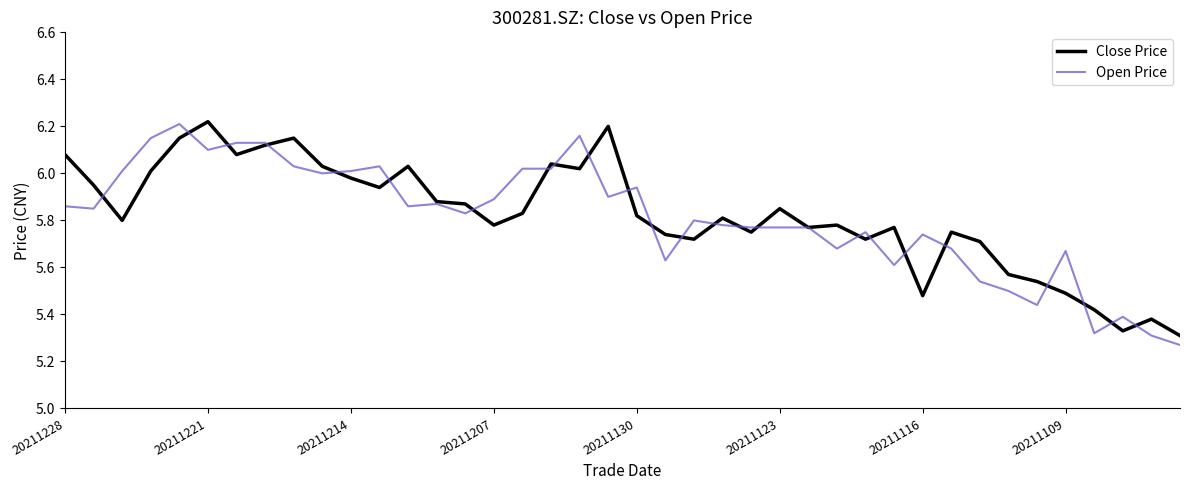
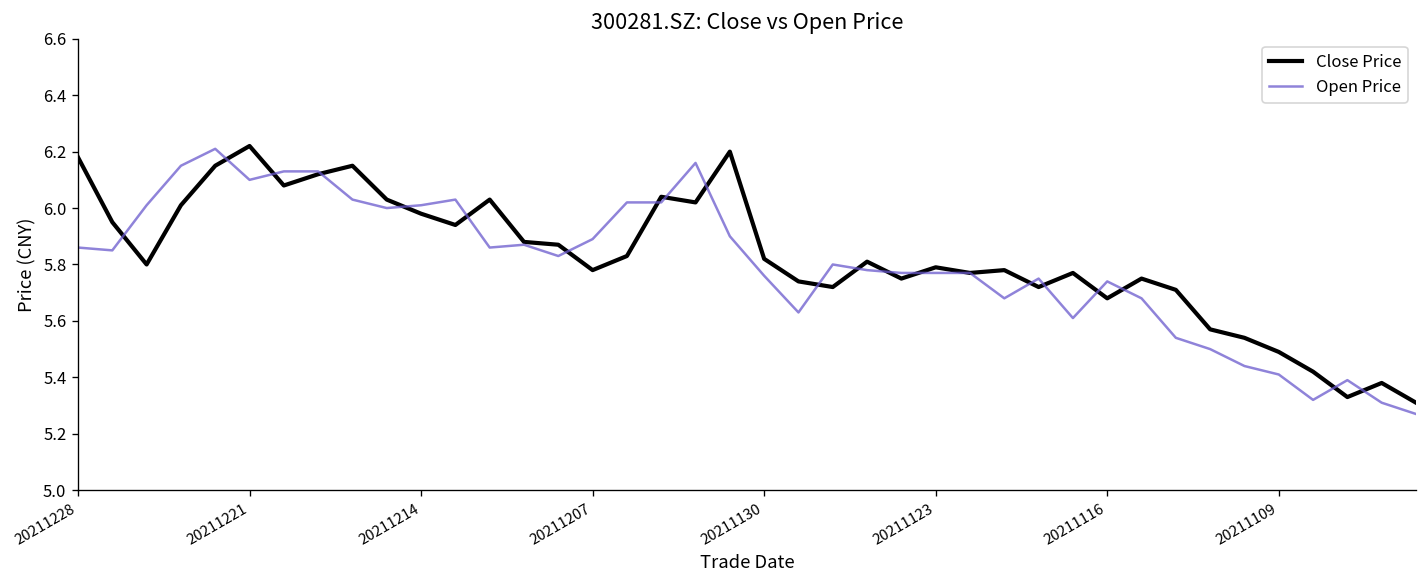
Close Price, 20211228: 6.08 -> 6.18
Open Price, 20211130: 5.94 -> 5.76
Close Price, 20211123: 5.85 -> 5.79
Close Price, 20211116: 5.48 -> 5.68
Open Price, 20211109: 5.67 -> 5.41
